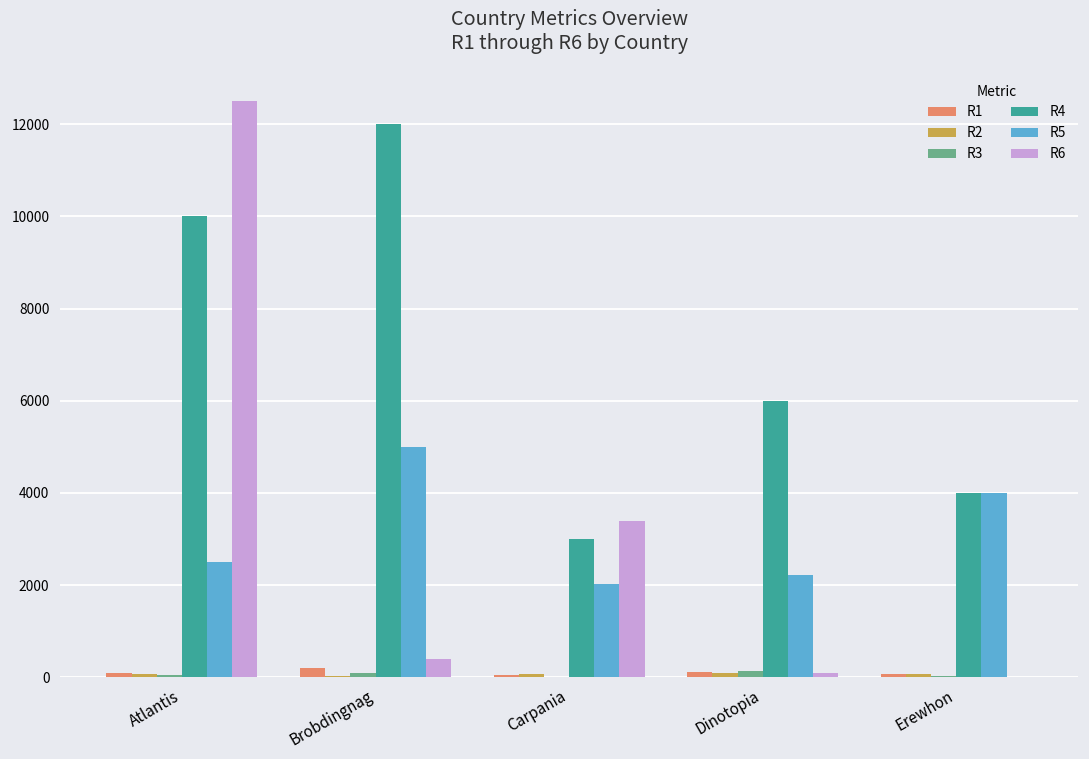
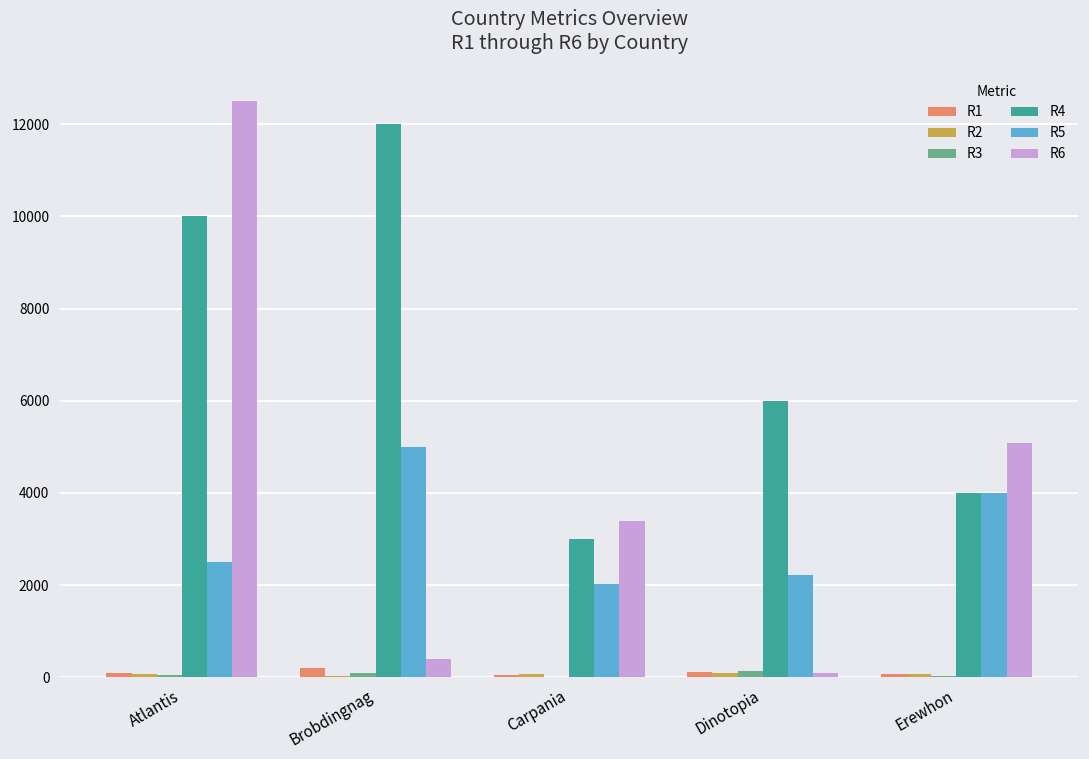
R6, Erewhon: 0 -> 5100
